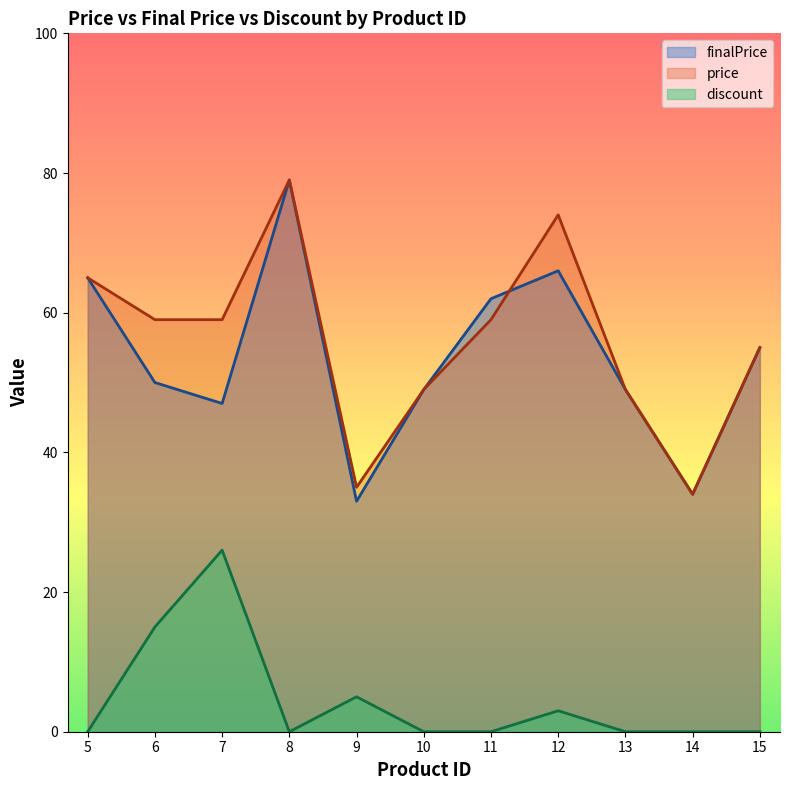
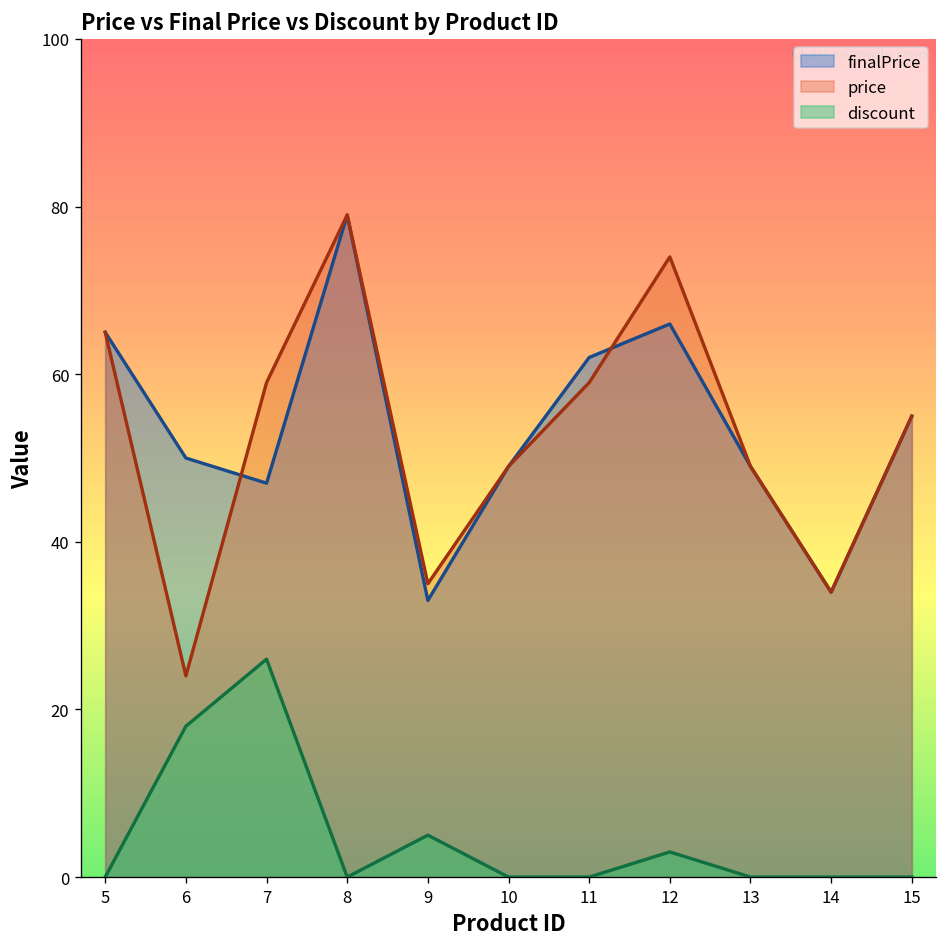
price, 6: 59 -> 24
discount, 6: 15 -> 18
